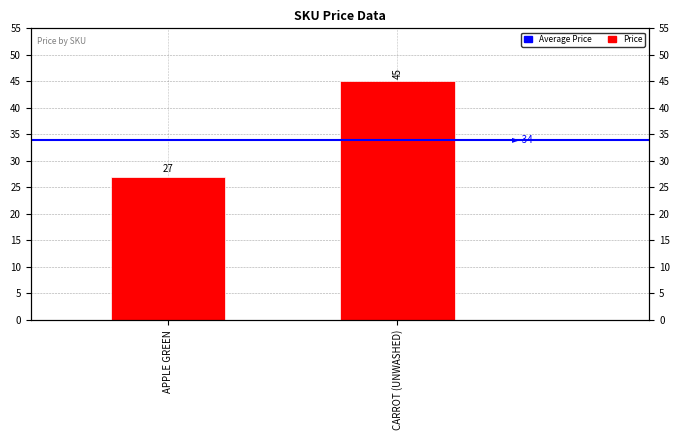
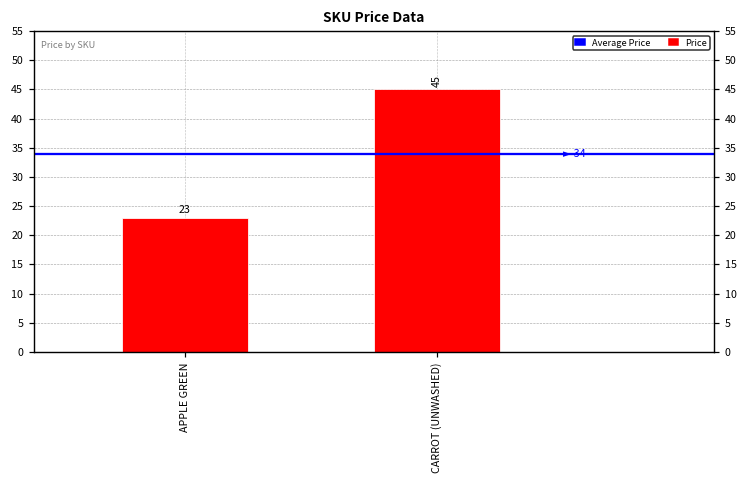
APPLE GREEN: 27 -> 23
